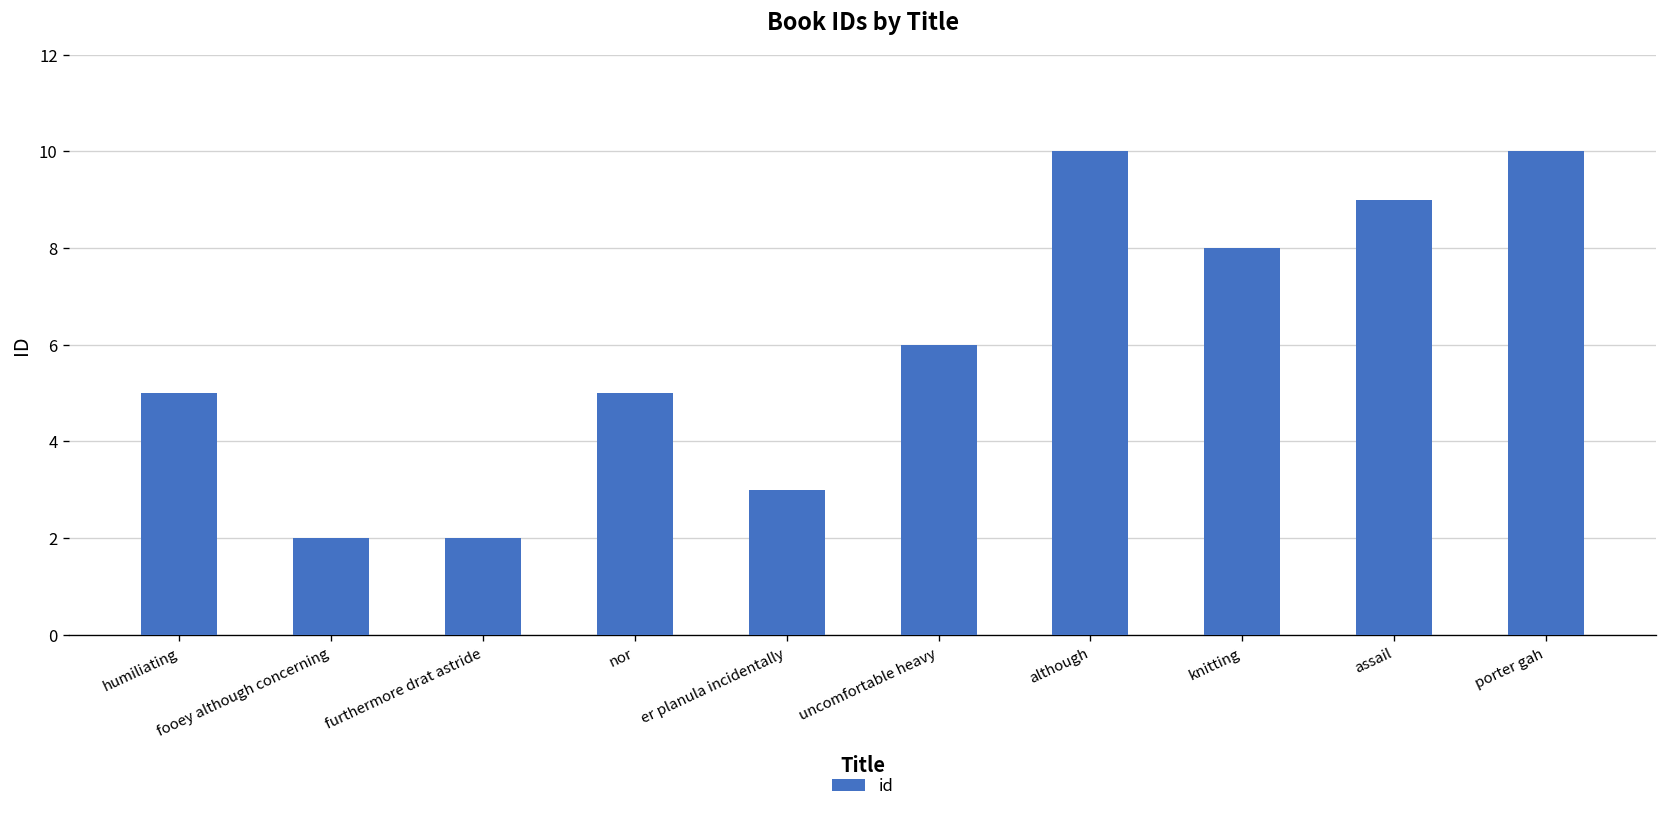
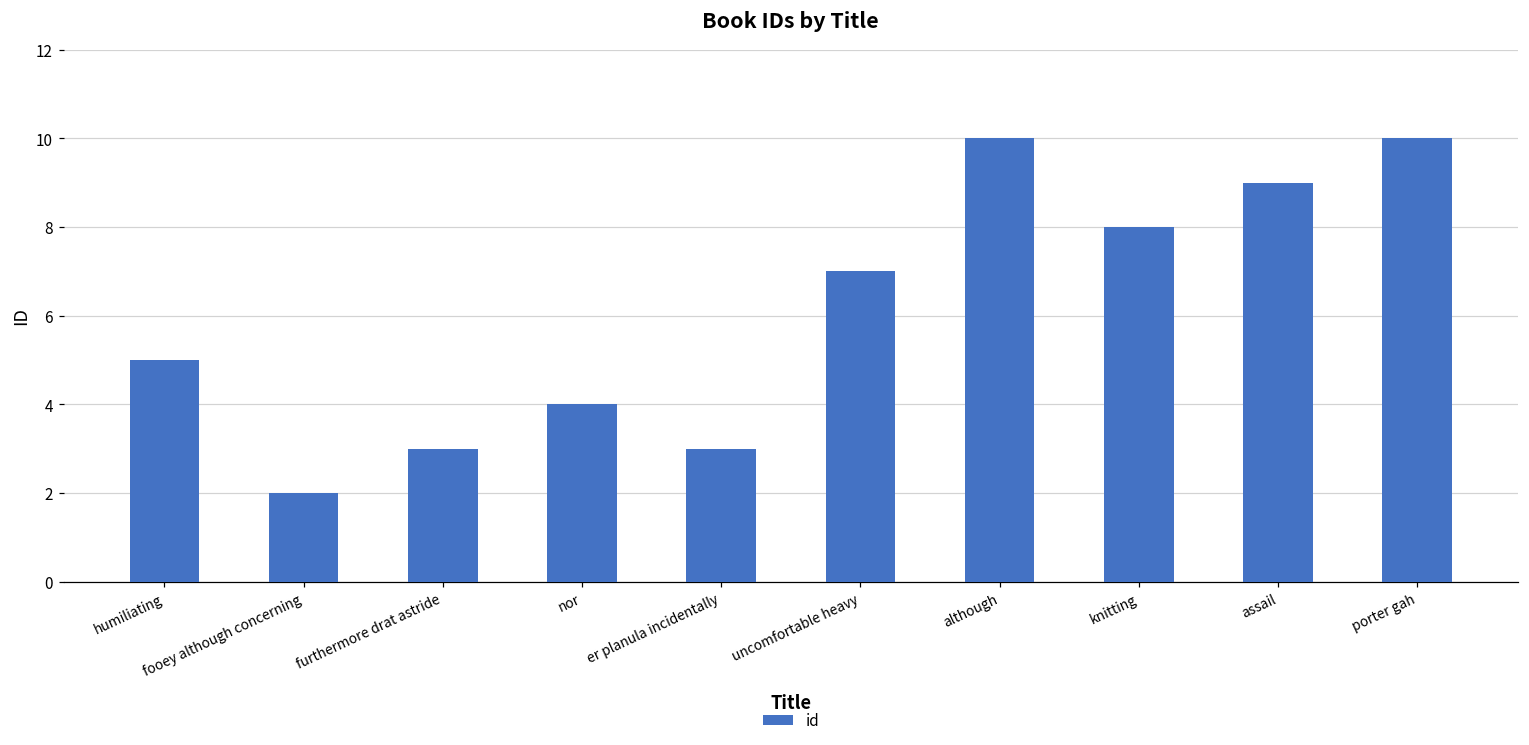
furthermore drat astride: 2 -> 3
nor: 5 -> 4
uncomfortable heavy: 6 -> 7
